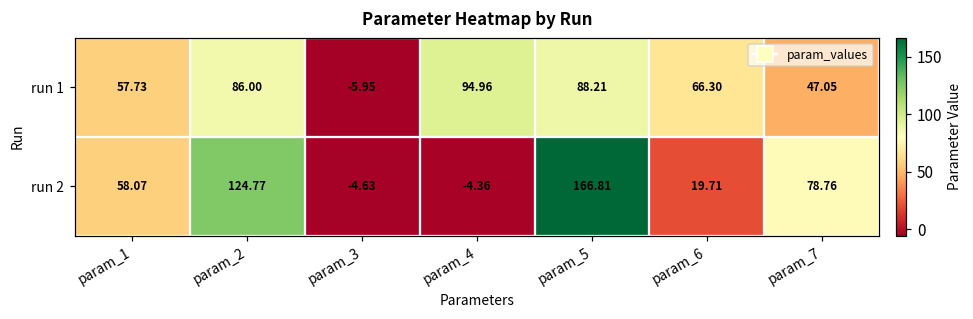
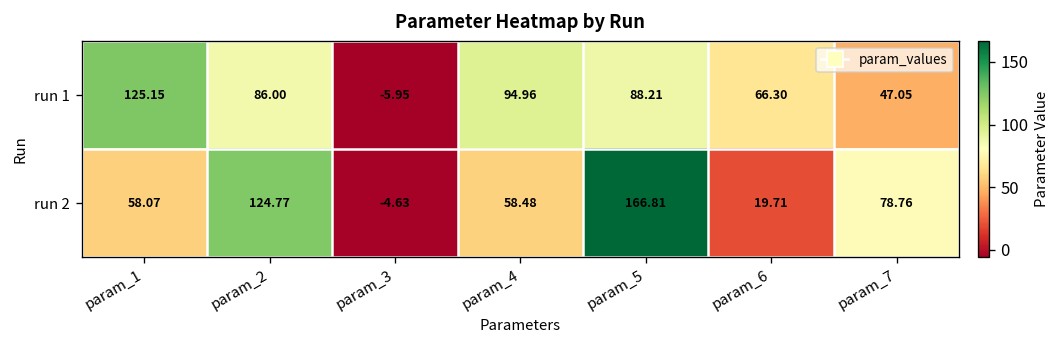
run 1, param_1: 57.73 -> 125.15
run 2, param_4: -4.36 -> 58.48
